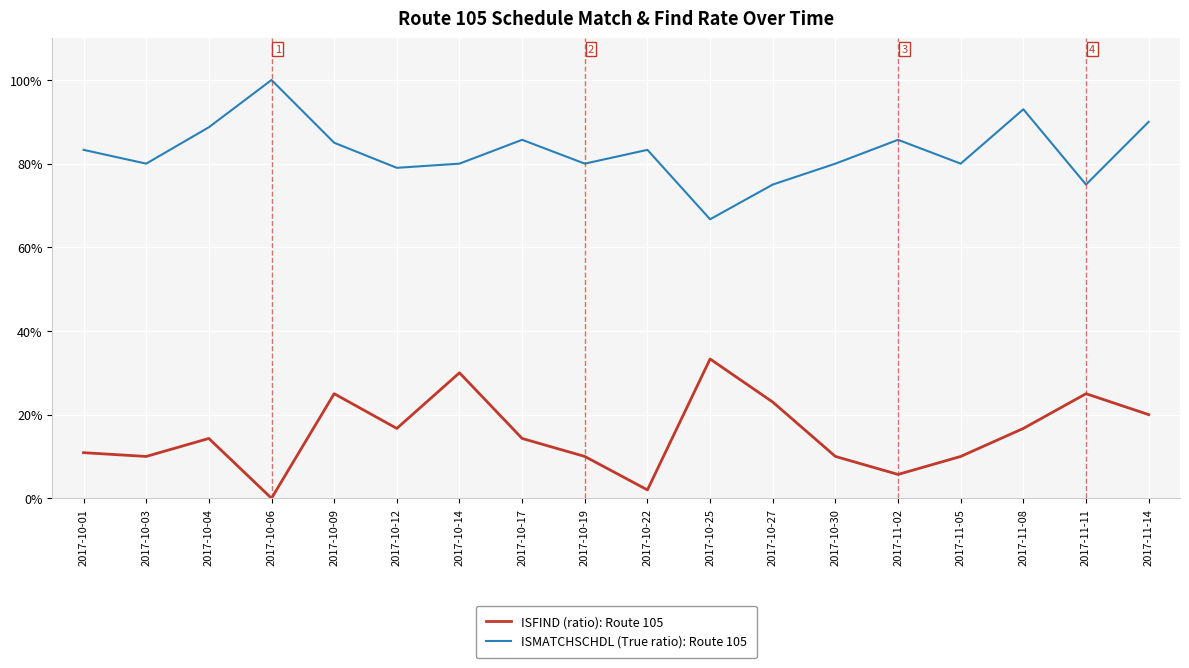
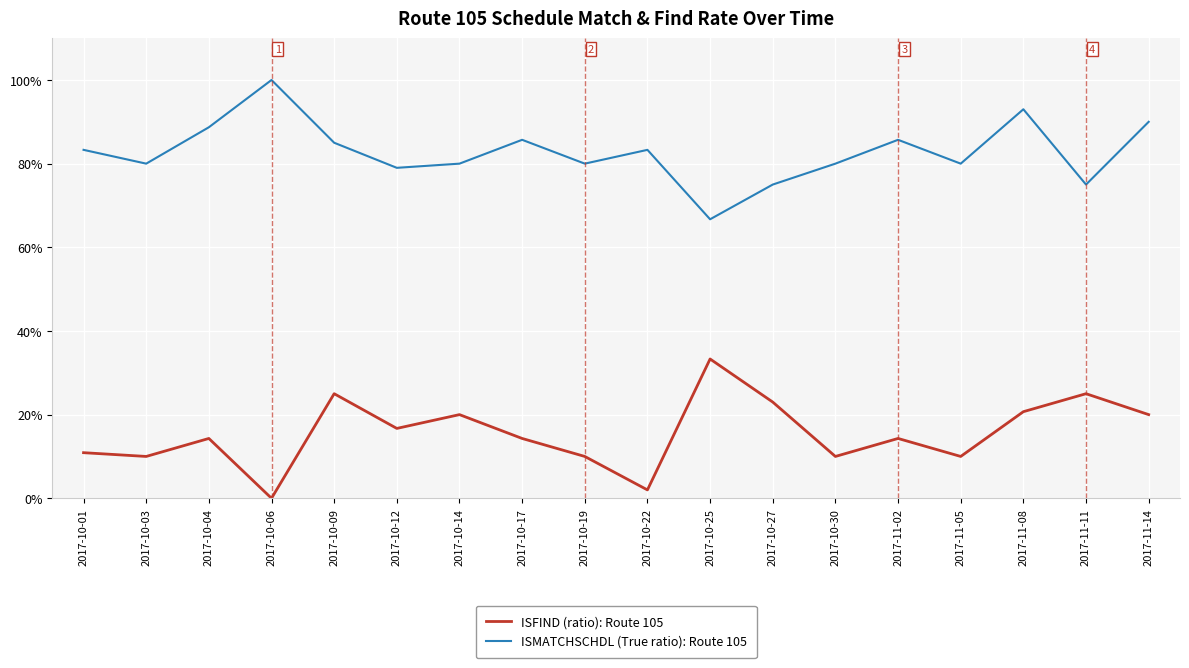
ISFIND (ratio): Route 105, 2017-10-14: 30% -> 20%
ISFIND (ratio): Route 105, 2017-11-02: 6% -> 14%
ISFIND (ratio): Route 105, 2017-11-08: 17% -> 21%
